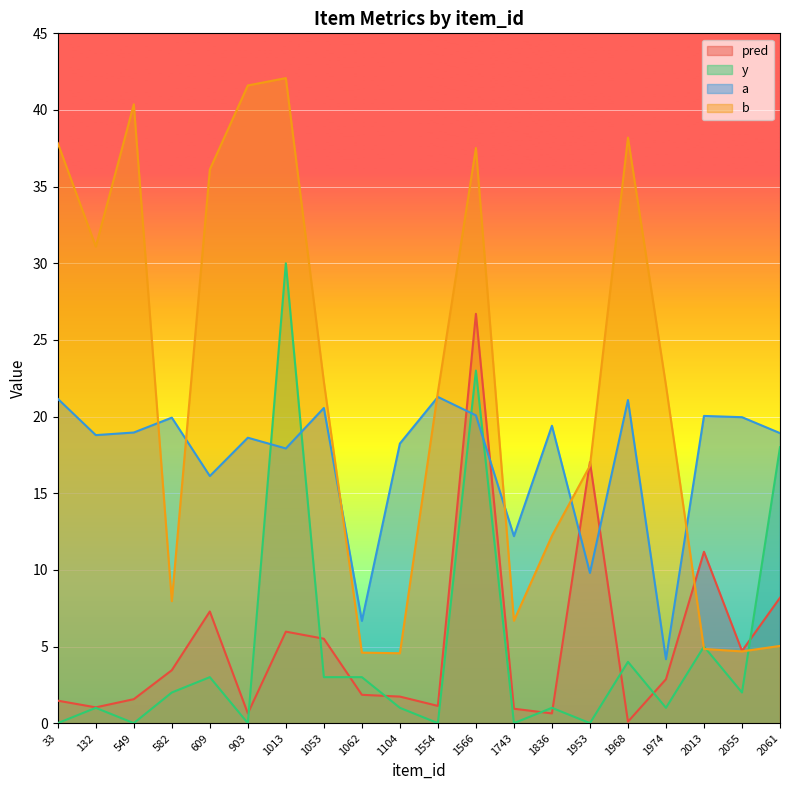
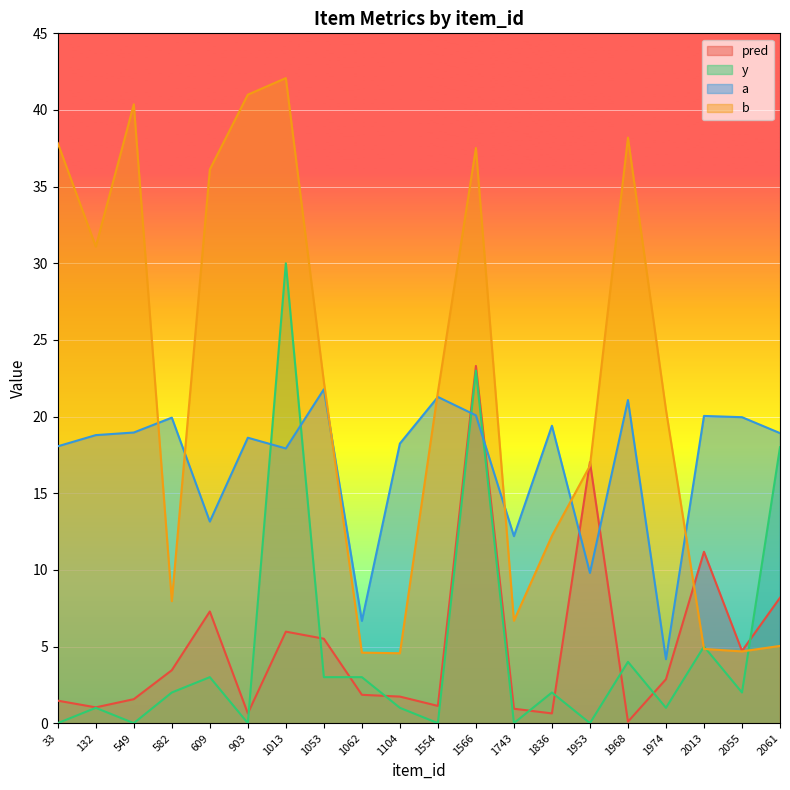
a, 33: 21.2 -> 18.1
a, 609: 16.1 -> 13.2
b, 903: 41.6 -> 41.0
a, 1053: 20.6 -> 21.8
pred, 1566: 26.7 -> 23.3
y, 1836: 1 -> 2
b, 1974: 22.0 -> 20.4
